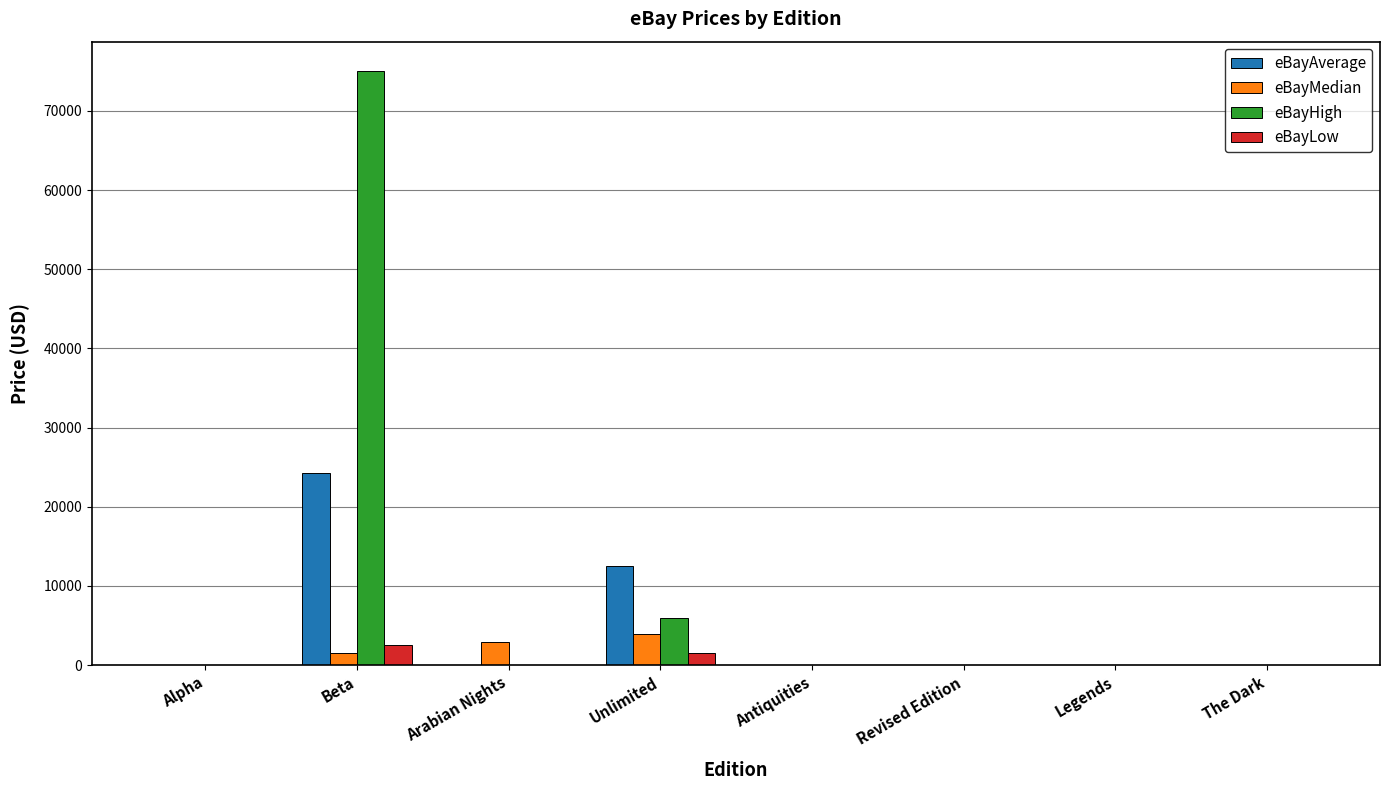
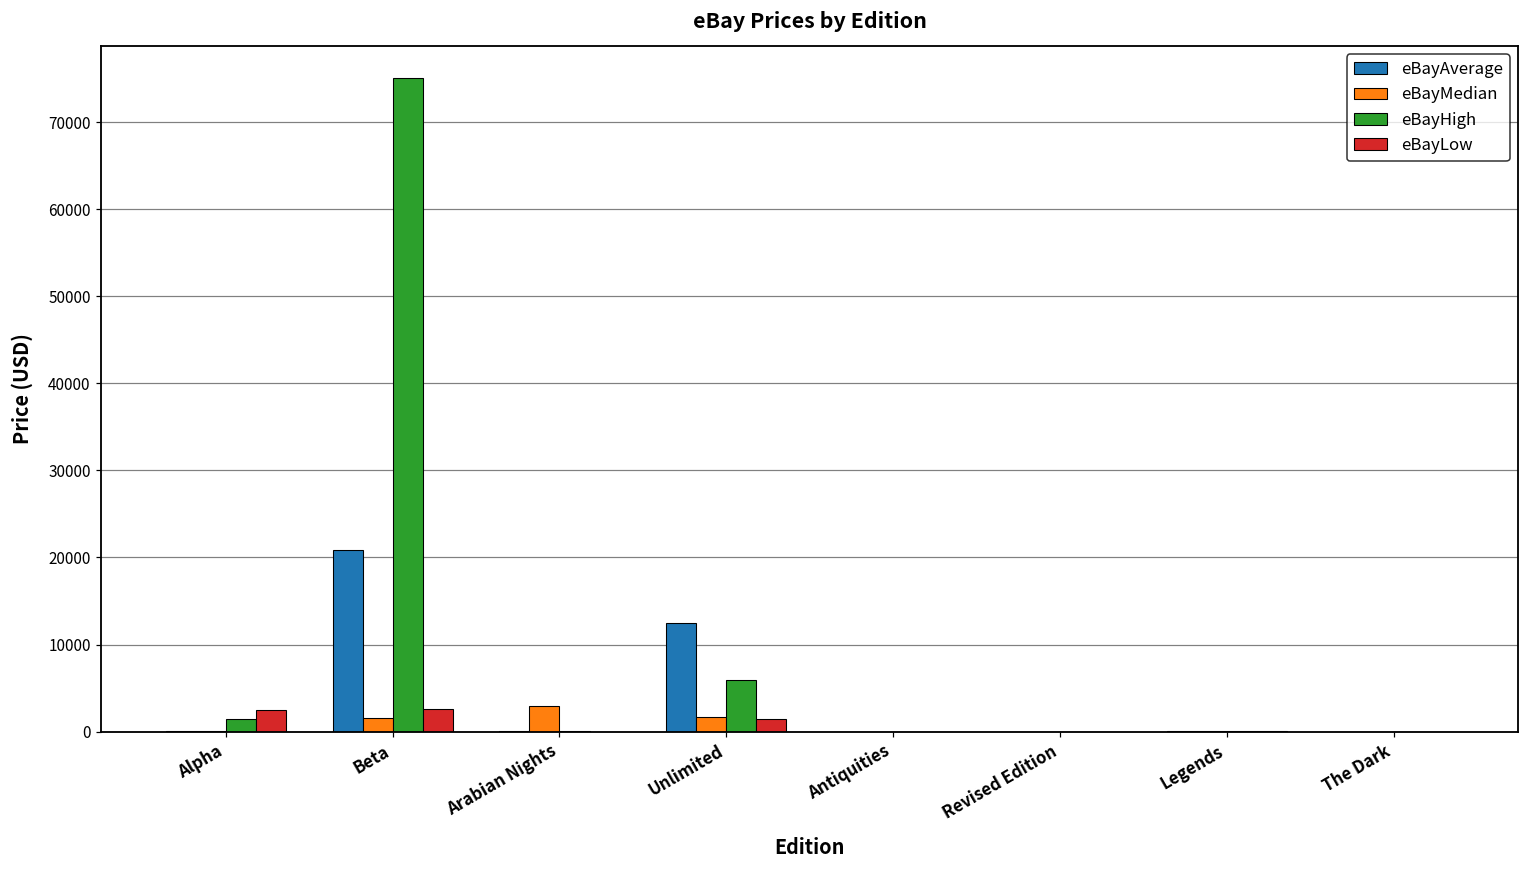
eBayHigh, Alpha: 0 -> 1000
eBayLow, Alpha: 0 -> 3000
eBayAverage, Beta: 24000 -> 21000
eBayMedian, Unlimited: 4000 -> 2000
